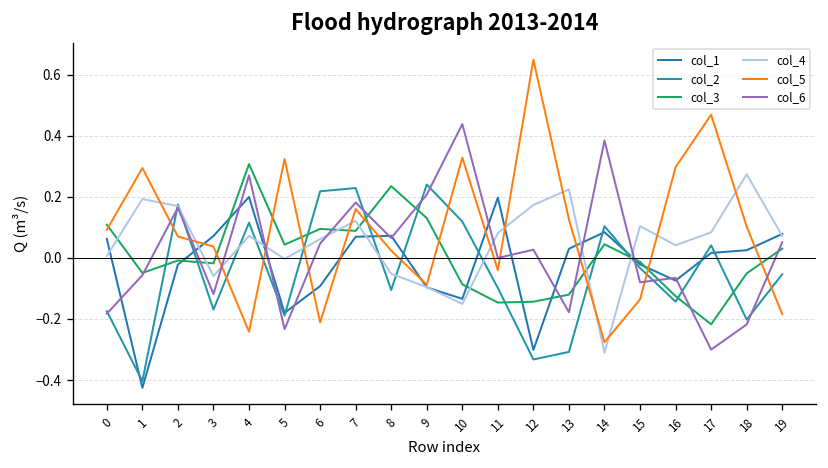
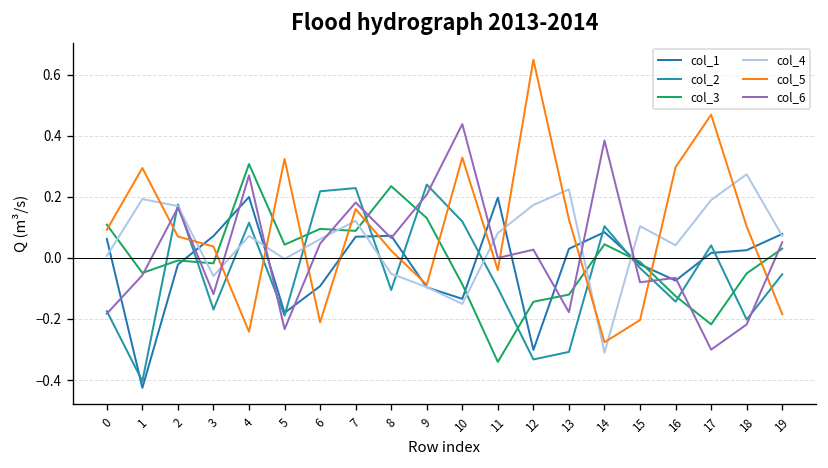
col_3, 11: -0.15 -> -0.34
col_5, 15: -0.14 -> -0.20
col_4, 17: 0.08 -> 0.19
